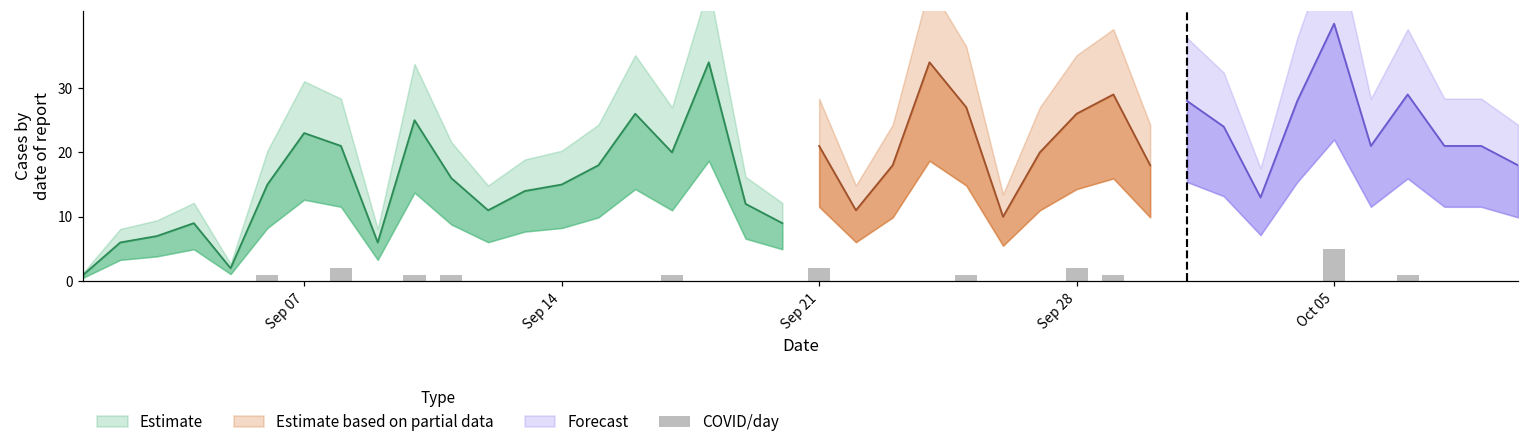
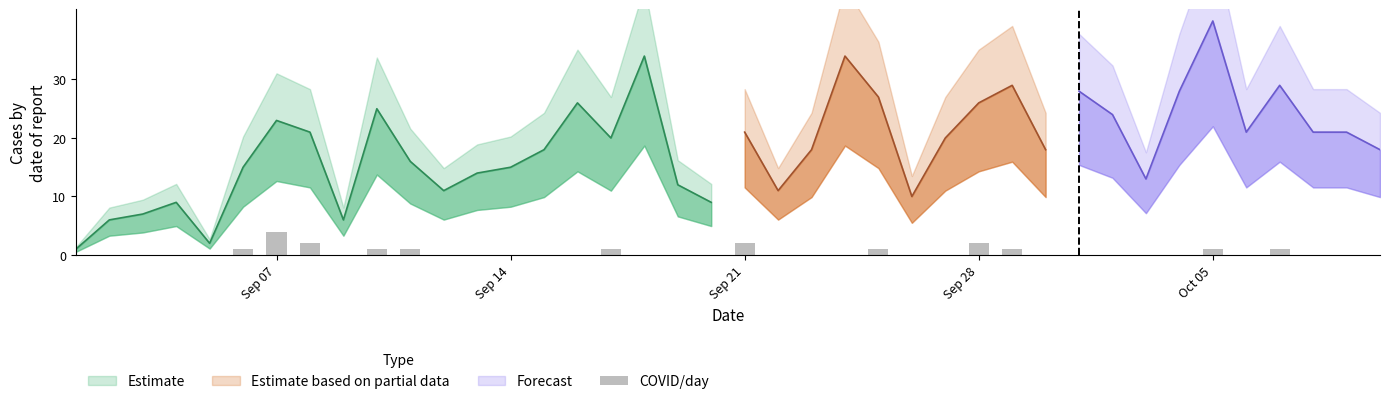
COVID/day, Sep 07: 0 -> 4
COVID/day, Oct 05: 5 -> 1
